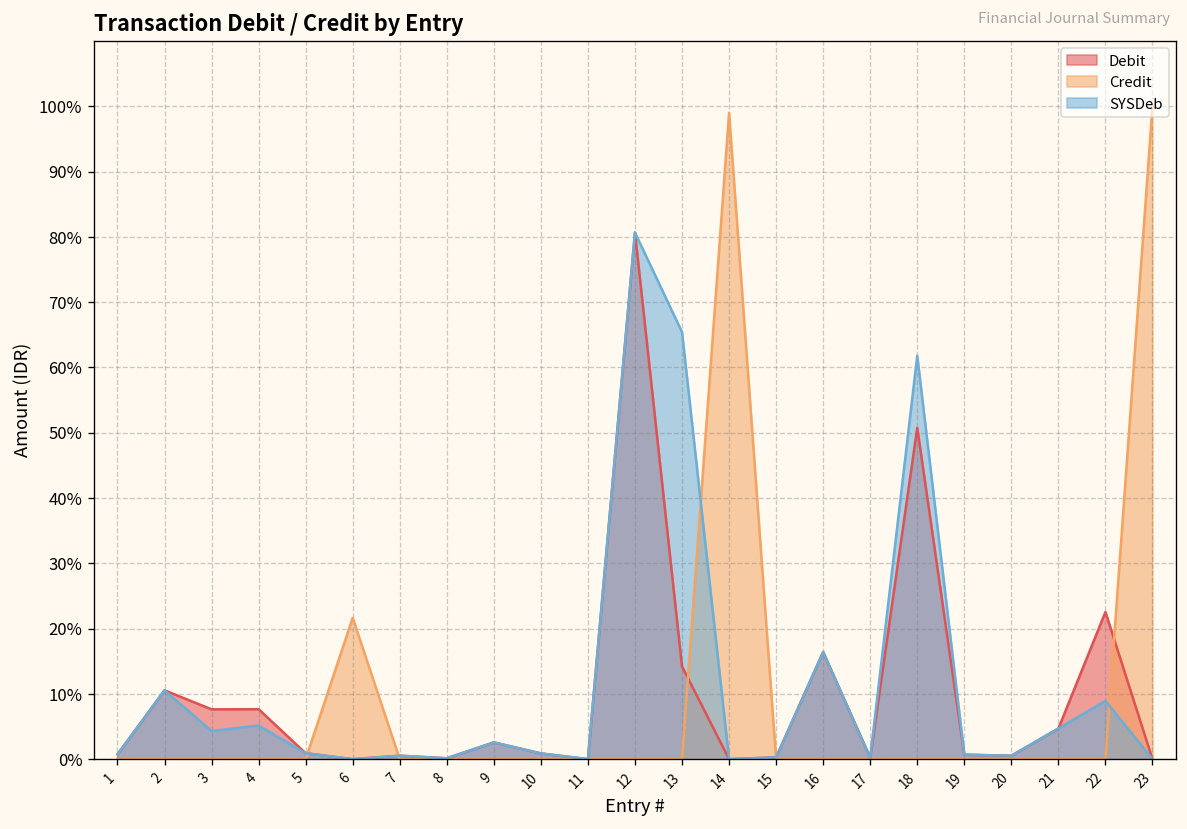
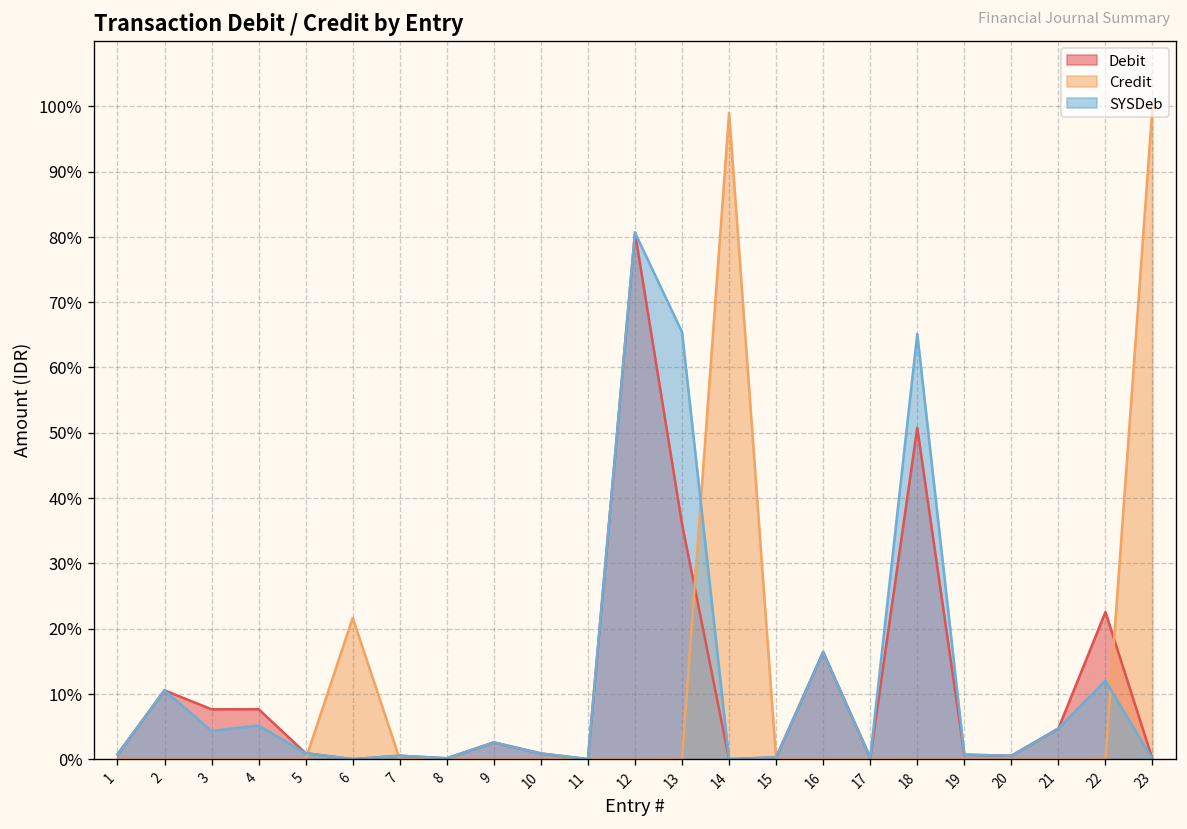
Debit, 13: 14% -> 36%
SYSDeb, 18: 62% -> 65%
SYSDeb, 22: 9% -> 12%
